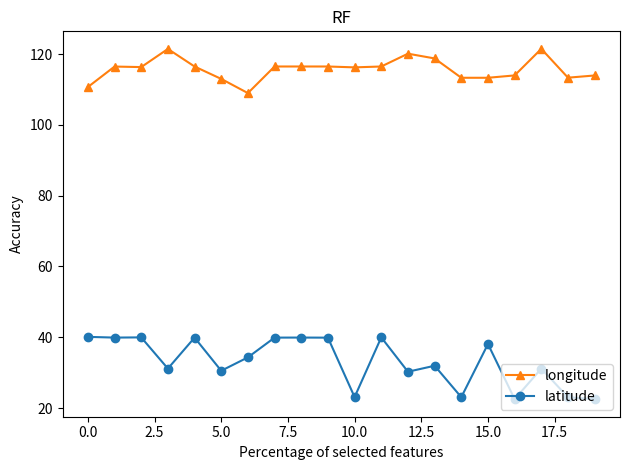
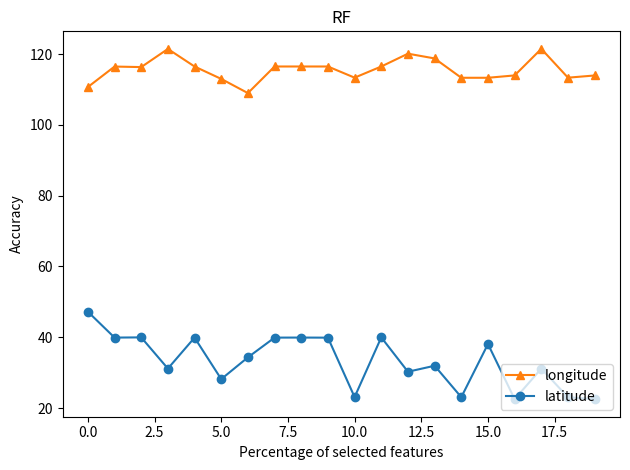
latitude, 0.0: 40 -> 47
latitude, 5.0: 31 -> 28
longitude, 10.0: 116 -> 113
